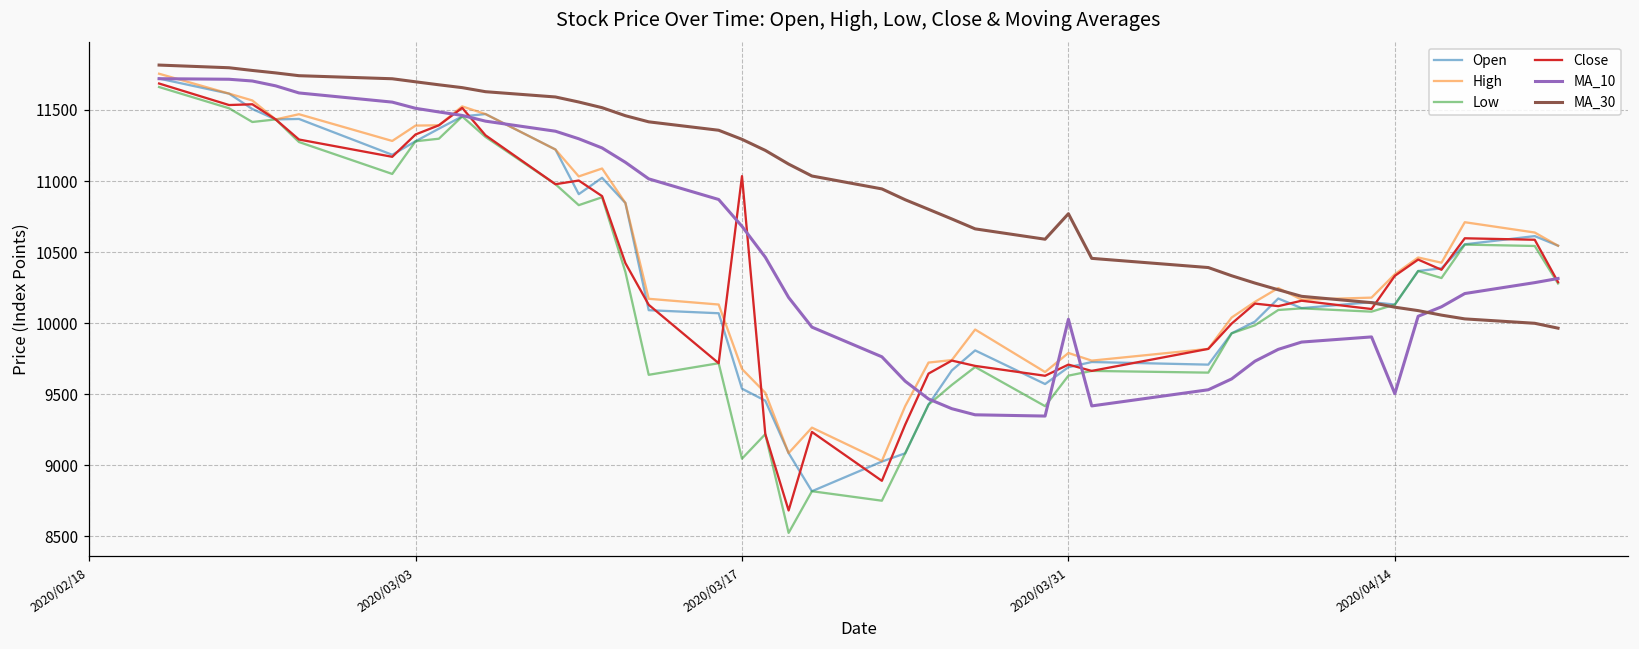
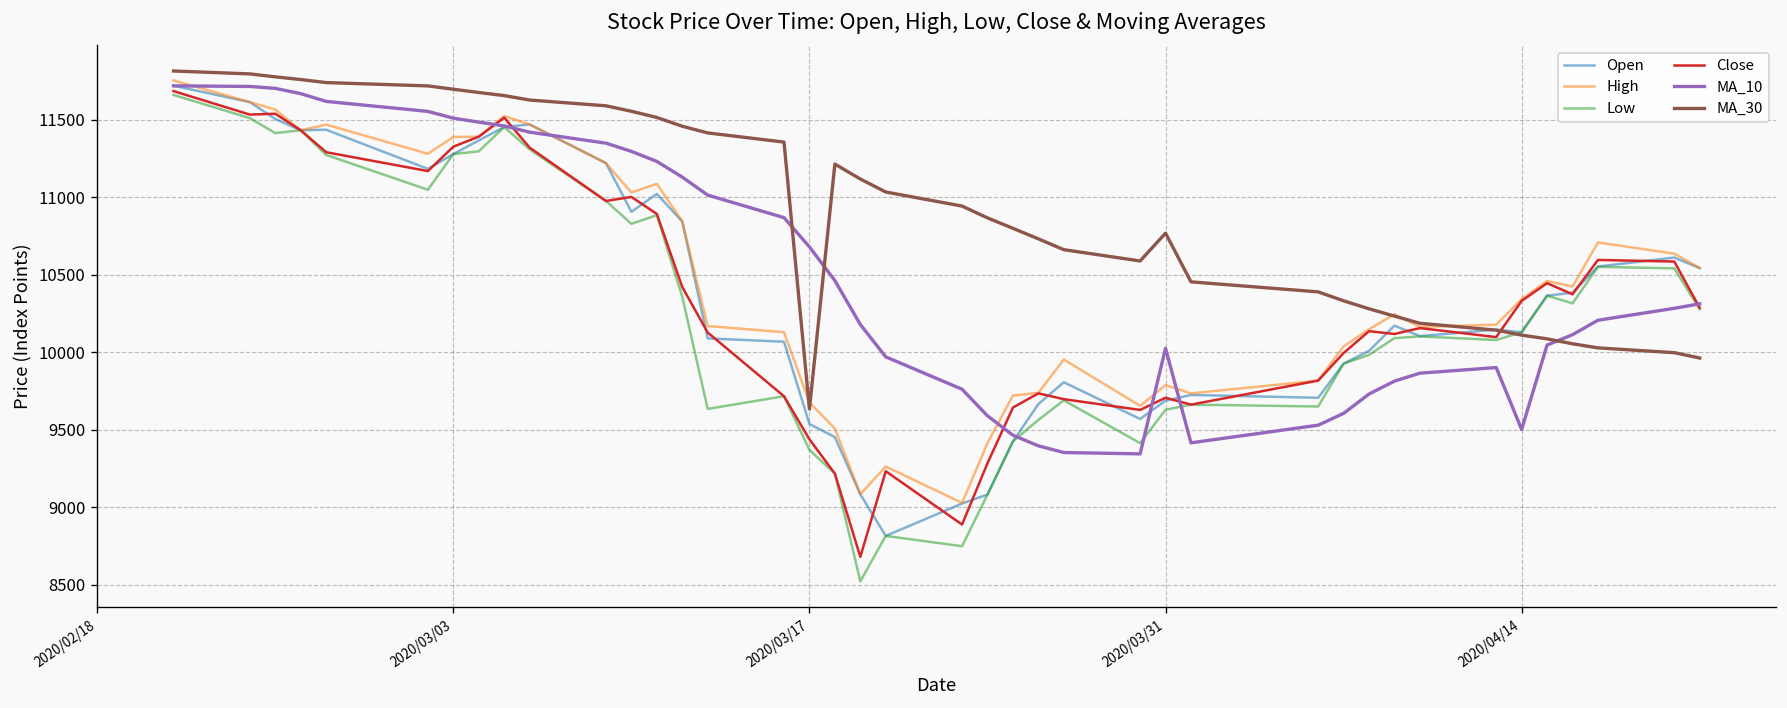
Low, 2020/03/17: 9050 -> 9370
Close, 2020/03/17: 11030 -> 9440
MA_30, 2020/03/17: 11290 -> 9640
